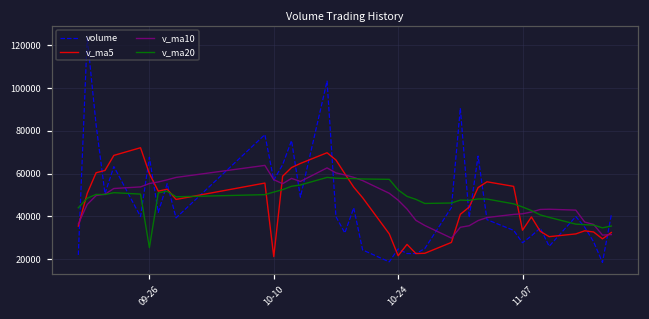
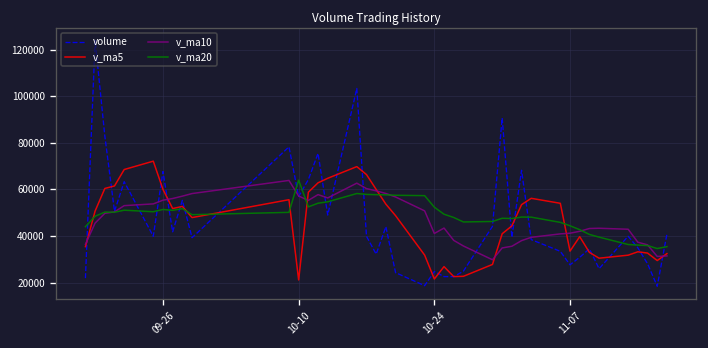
v_ma20, 09-26: 25000 -> 51000
v_ma20, 10-10: 51000 -> 64000
v_ma10, 10-24: 48000 -> 41000
